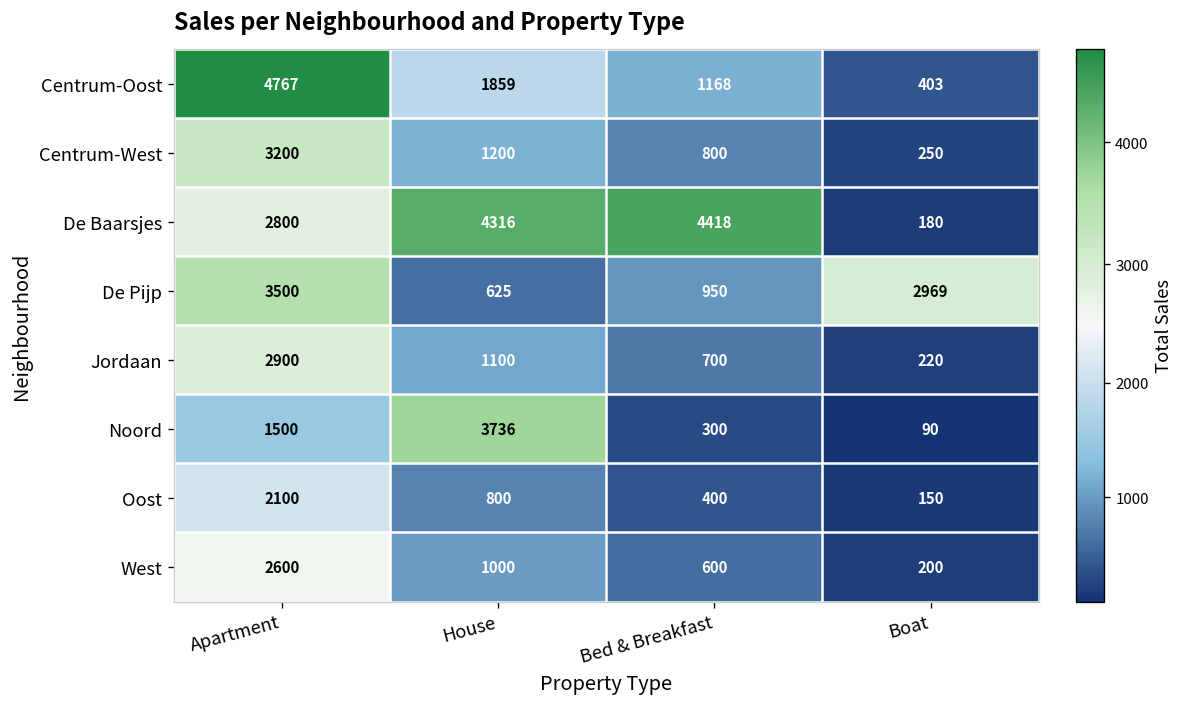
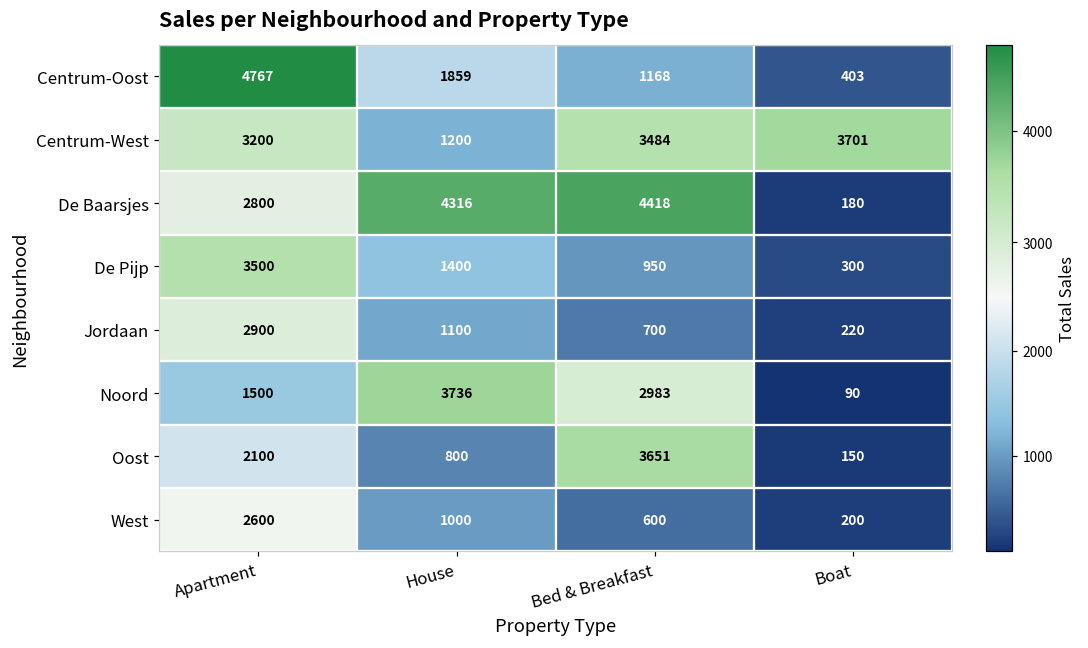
Centrum-West, Bed & Breakfast: 800 -> 3484
Centrum-West, Boat: 250 -> 3701
De Pijp, House: 625 -> 1400
De Pijp, Boat: 2969 -> 300
Noord, Bed & Breakfast: 300 -> 2983
Oost, Bed & Breakfast: 400 -> 3651
